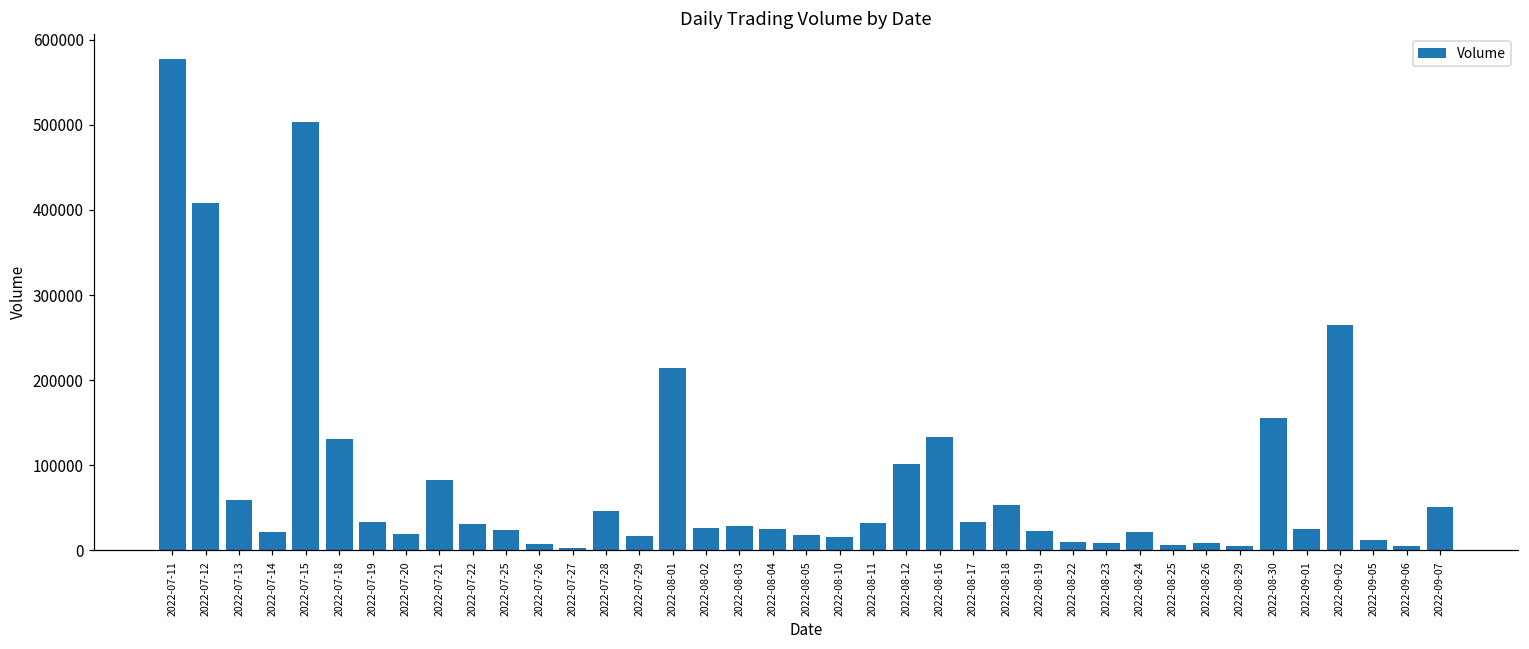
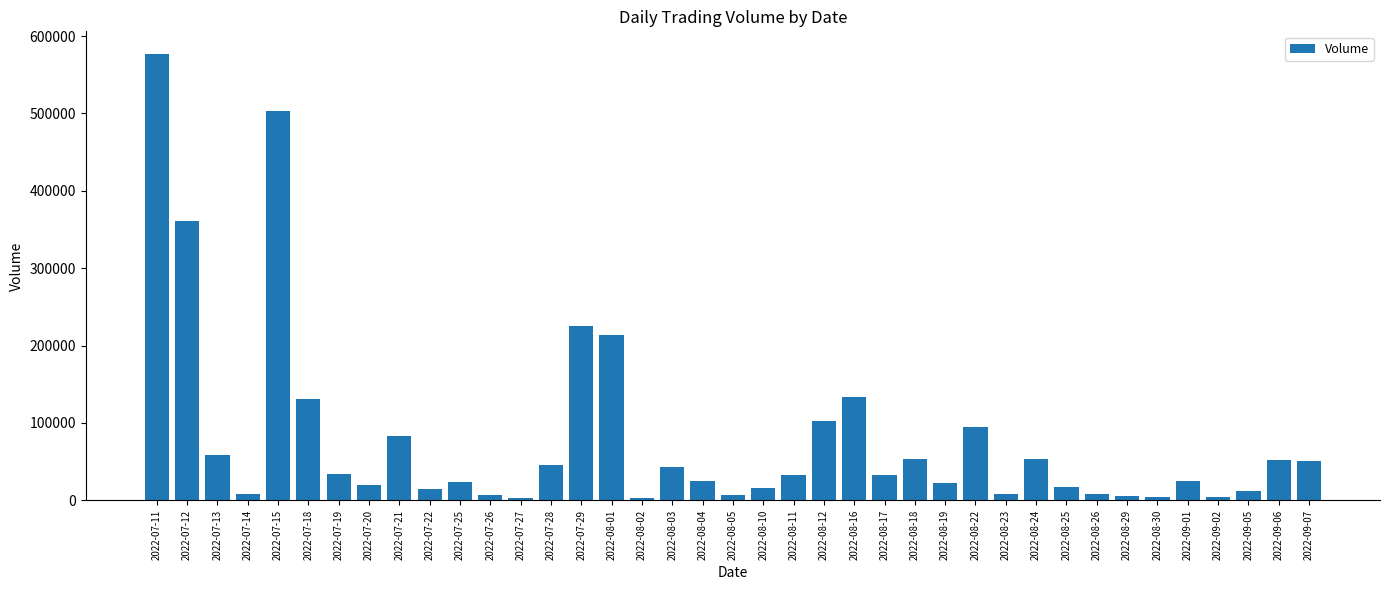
2022-07-12: 410000 -> 360000
2022-07-14: 20000 -> 10000
2022-07-22: 30000 -> 10000
2022-07-29: 20000 -> 230000
2022-08-02: 30000 -> 0
2022-08-03: 30000 -> 40000
2022-08-05: 20000 -> 10000
2022-08-22: 10000 -> 90000
2022-08-24: 20000 -> 50000
2022-08-25: 10000 -> 20000
2022-08-30: 160000 -> 0
2022-09-02: 260000 -> 0
2022-09-06: 0 -> 50000
